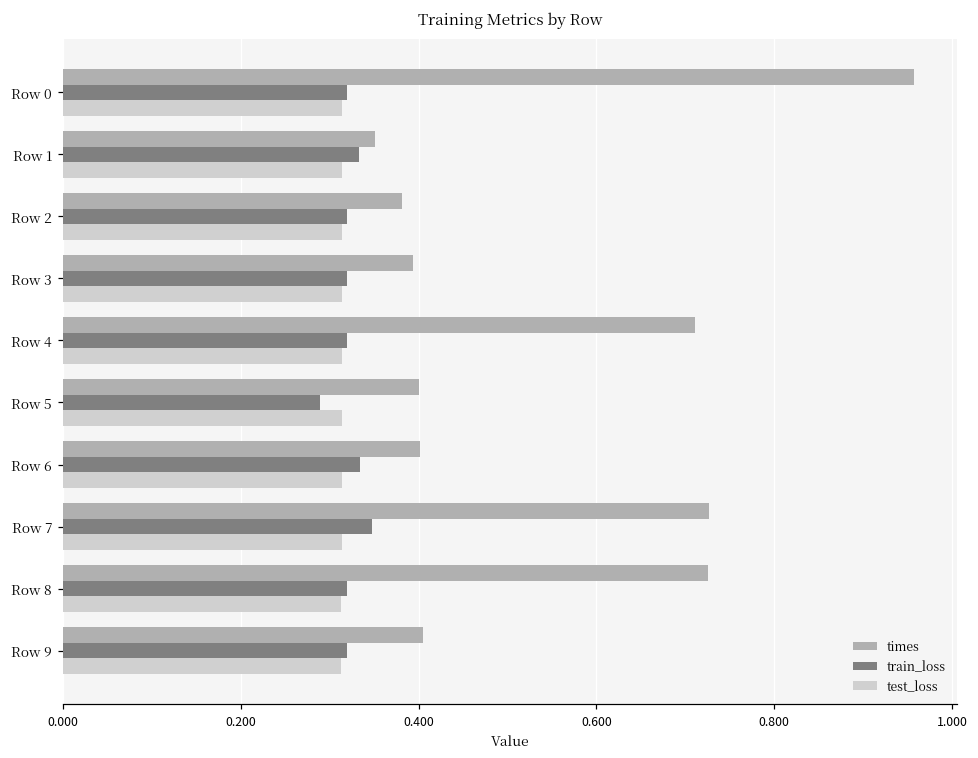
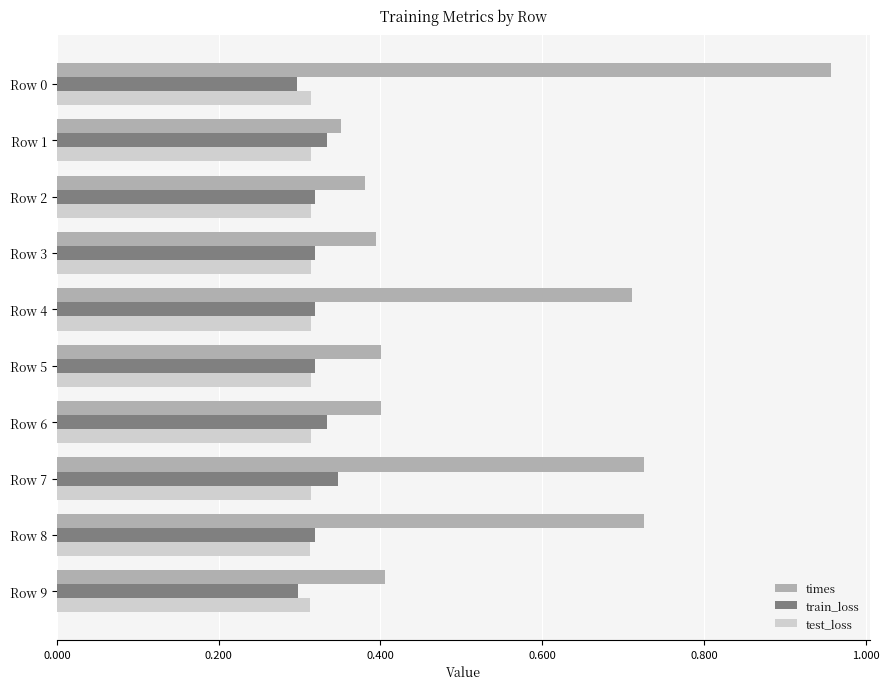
train_loss, Row 0: 0.32 -> 0.30
train_loss, Row 5: 0.29 -> 0.32
train_loss, Row 9: 0.32 -> 0.30
